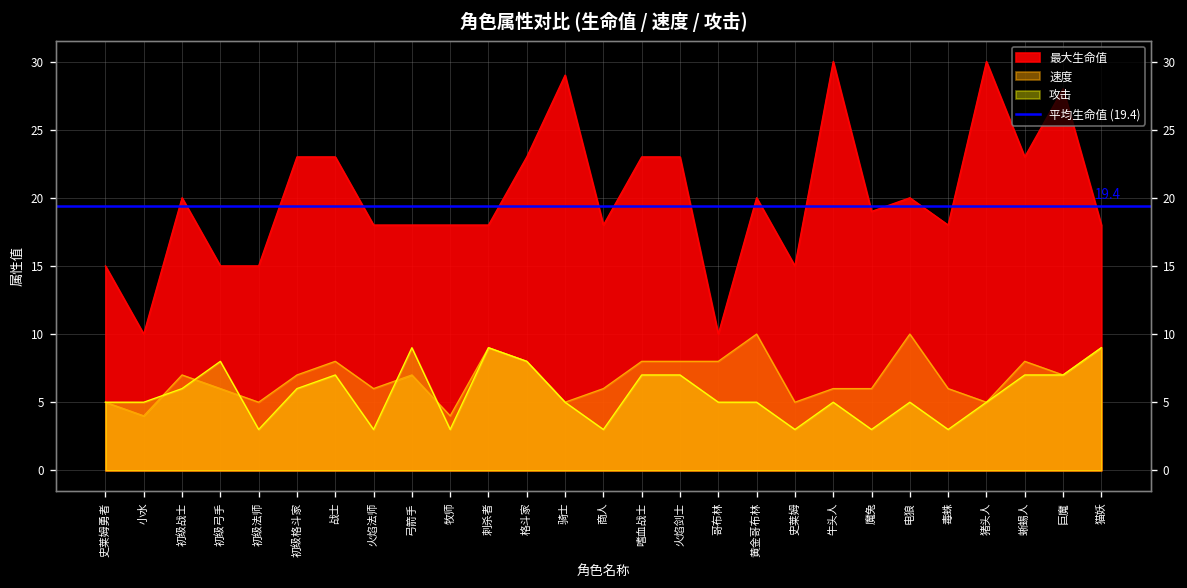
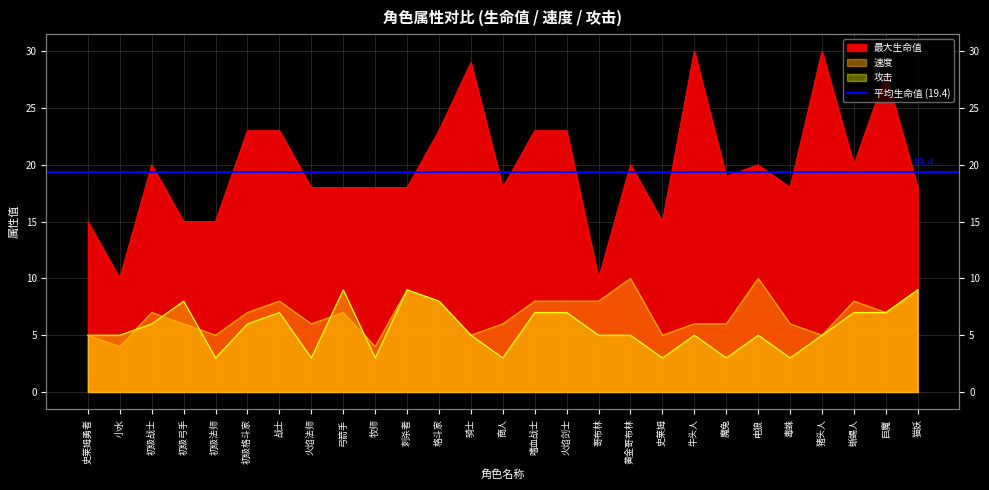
最大生命值, 蜥蜴人: 23 -> 20
